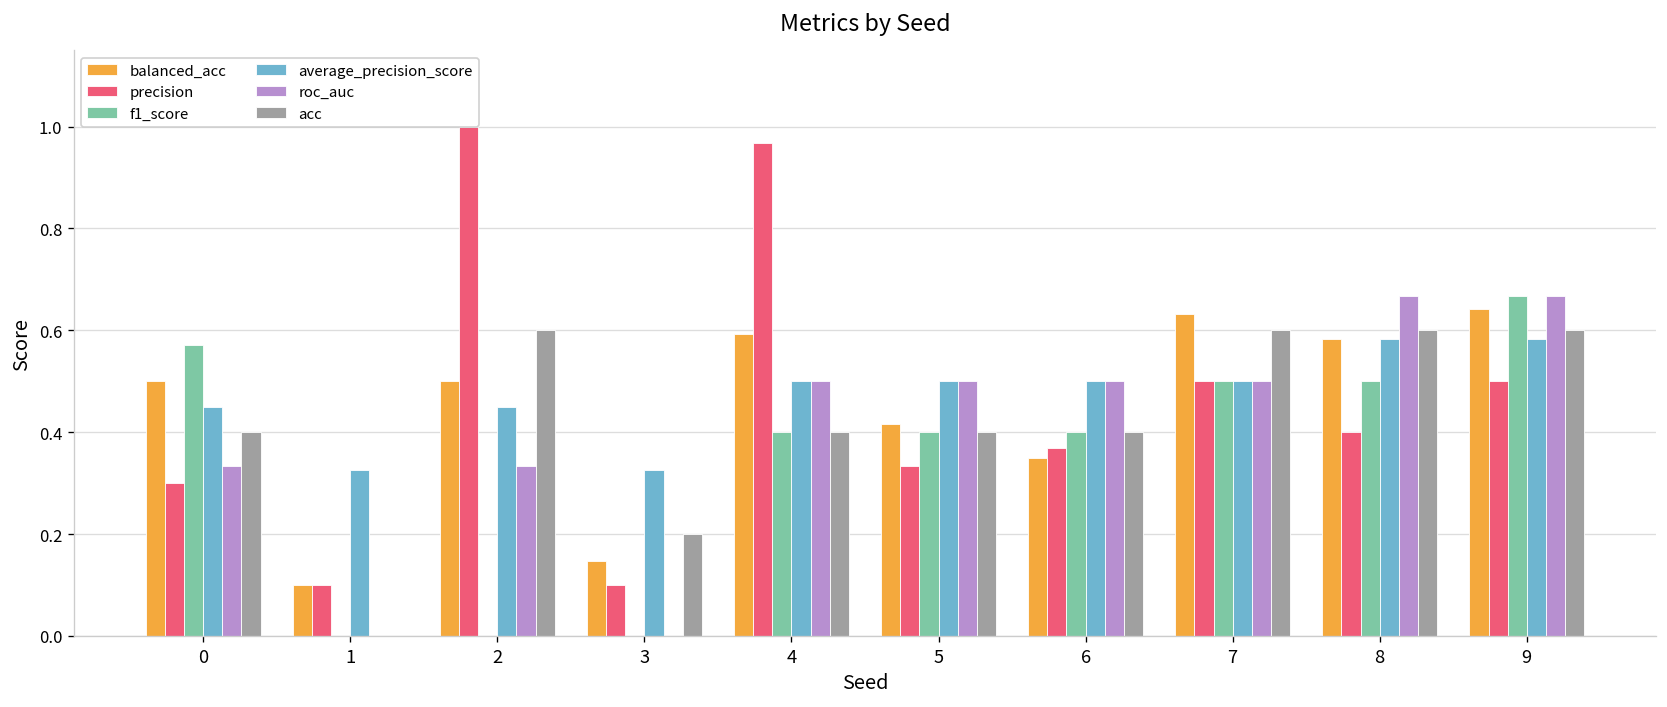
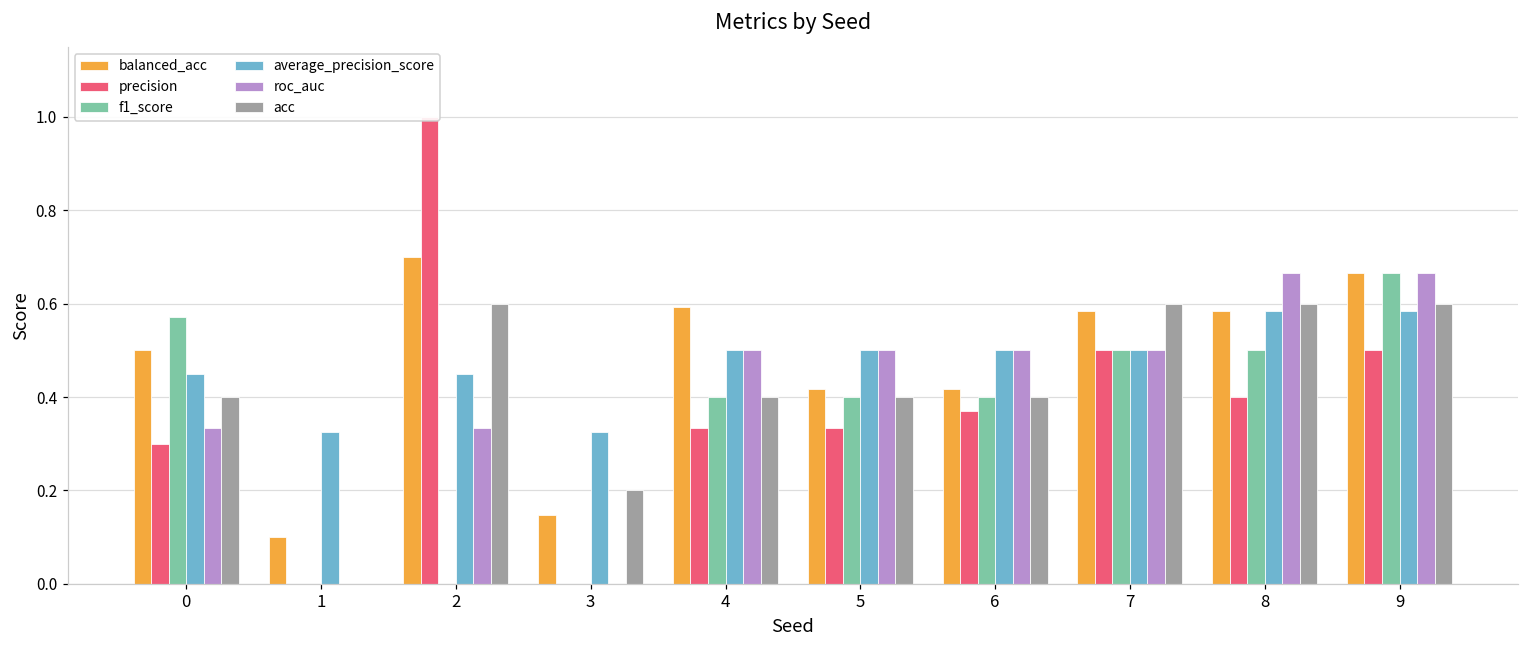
precision, 1: 0.1 -> 0.0
balanced_acc, 2: 0.5 -> 0.7
precision, 3: 0.1 -> 0.0
precision, 4: 0.97 -> 0.33
balanced_acc, 6: 0.35 -> 0.42
balanced_acc, 7: 0.63 -> 0.58
balanced_acc, 9: 0.64 -> 0.67
